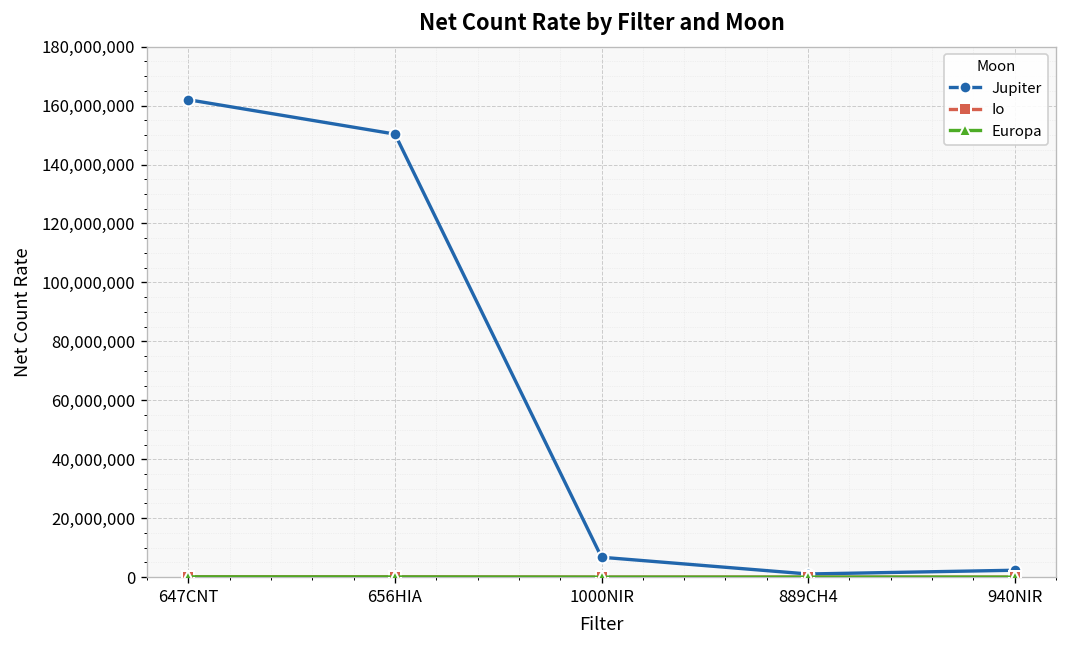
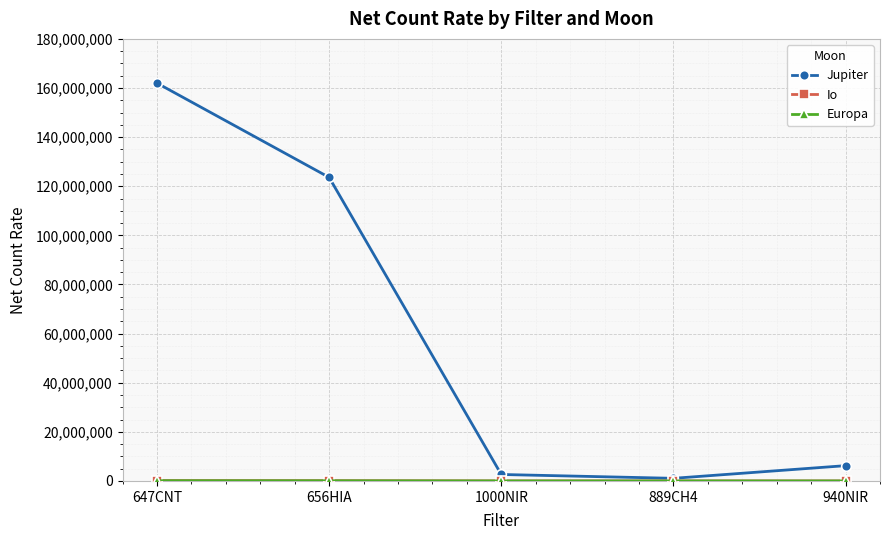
Jupiter, 656HIA: 150,000,000 -> 124,000,000
Jupiter, 1000NIR: 7,000,000 -> 3,000,000
Jupiter, 940NIR: 2,000,000 -> 6,000,000
